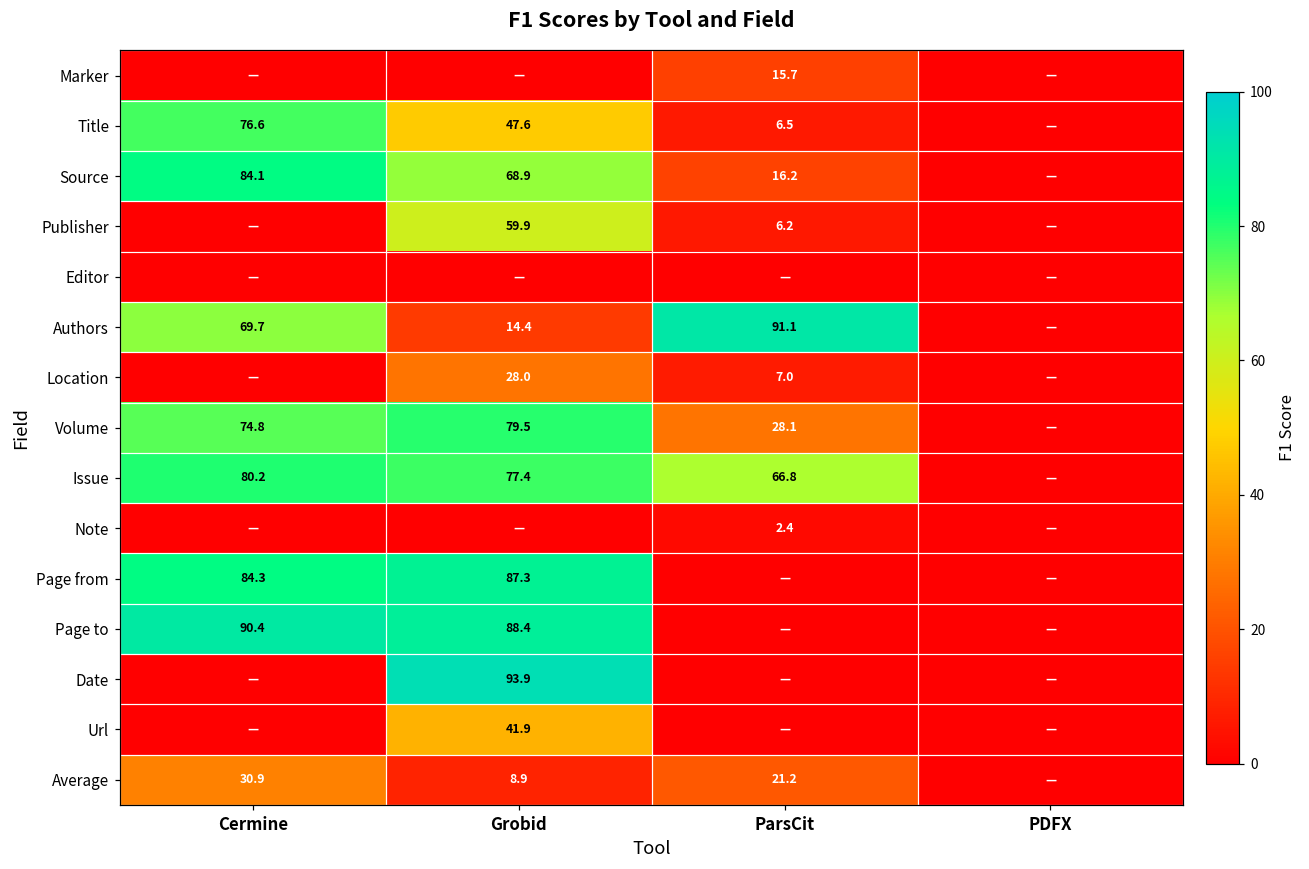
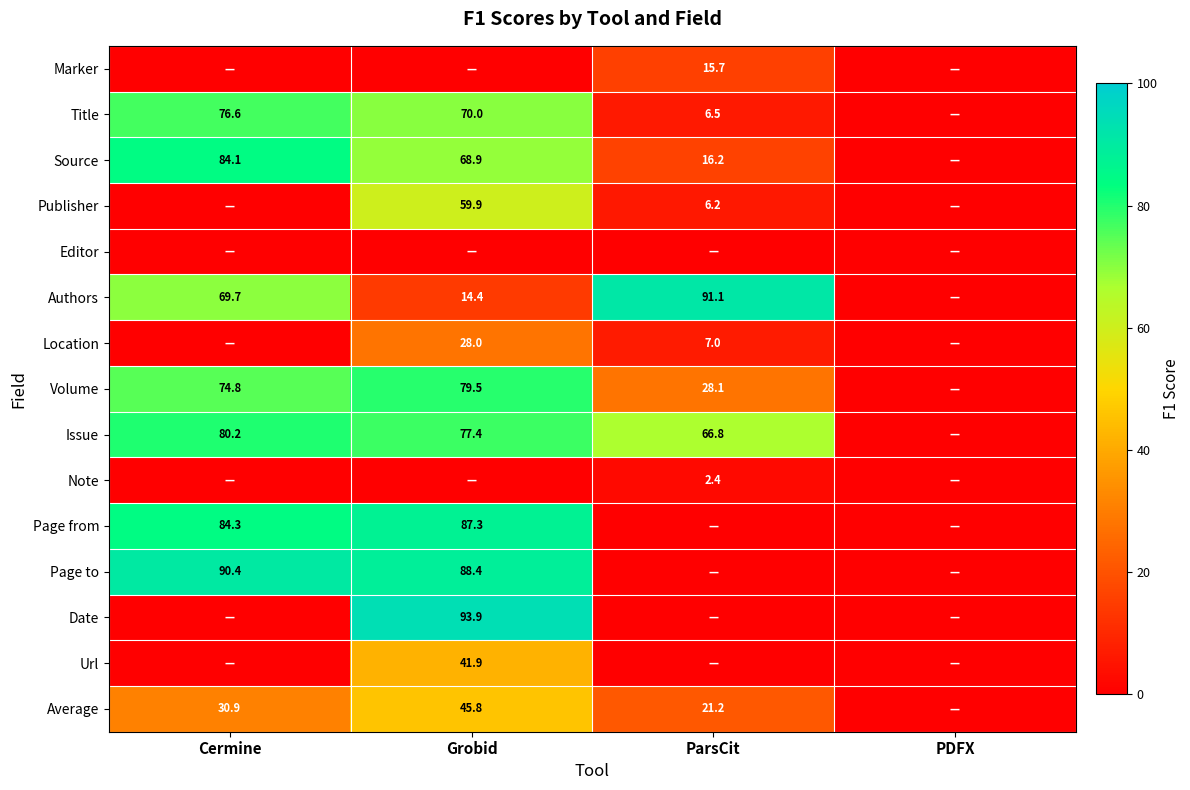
Title, Grobid: 47.6 -> 70.0
Average, Grobid: 8.9 -> 45.8
